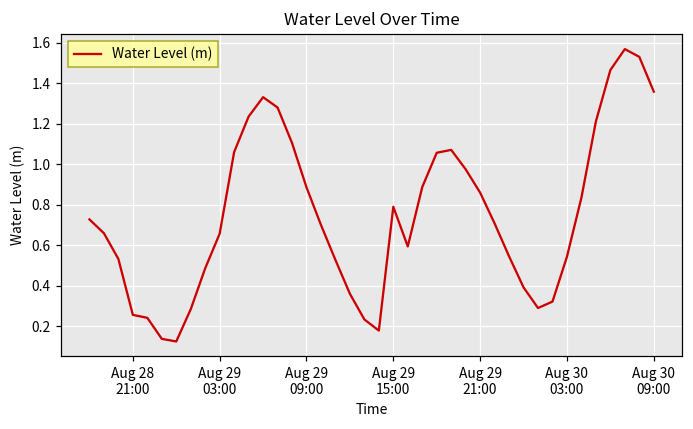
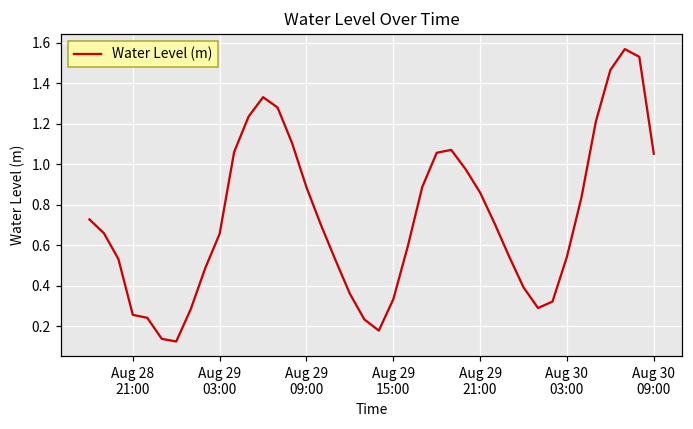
Aug 29 15:00: 0.79 -> 0.33
Aug 30 09:00: 1.36 -> 1.05
